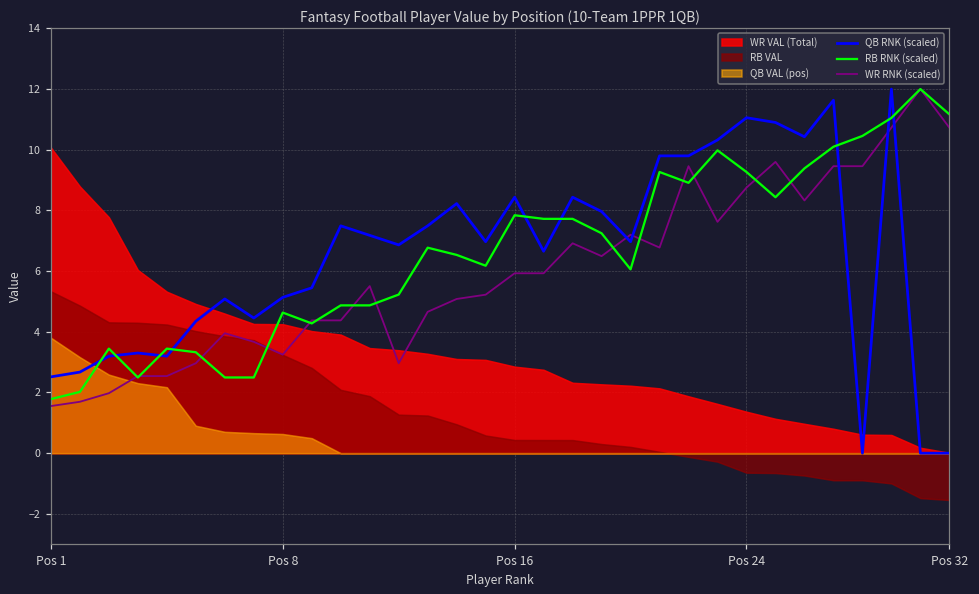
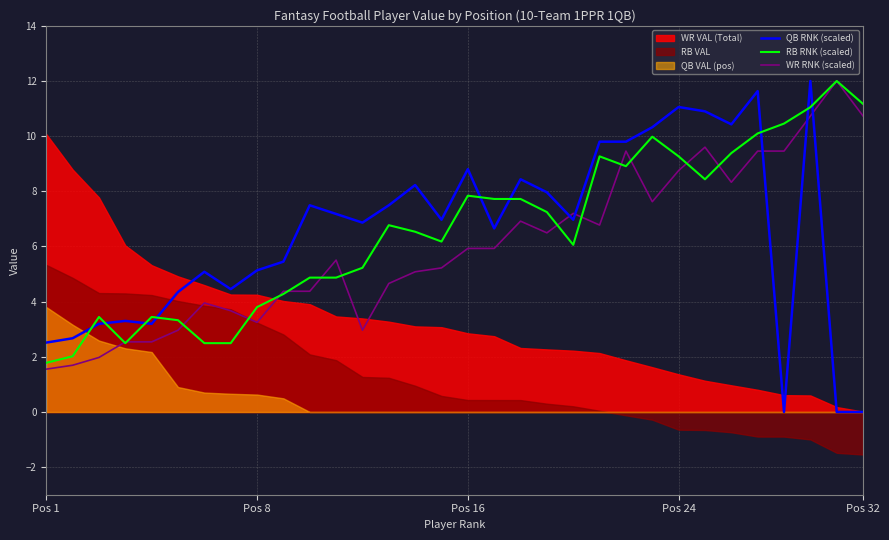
RB RNK (scaled), Pos 8: 4.6 -> 3.8
QB RNK (scaled), Pos 16: 8.4 -> 8.8
